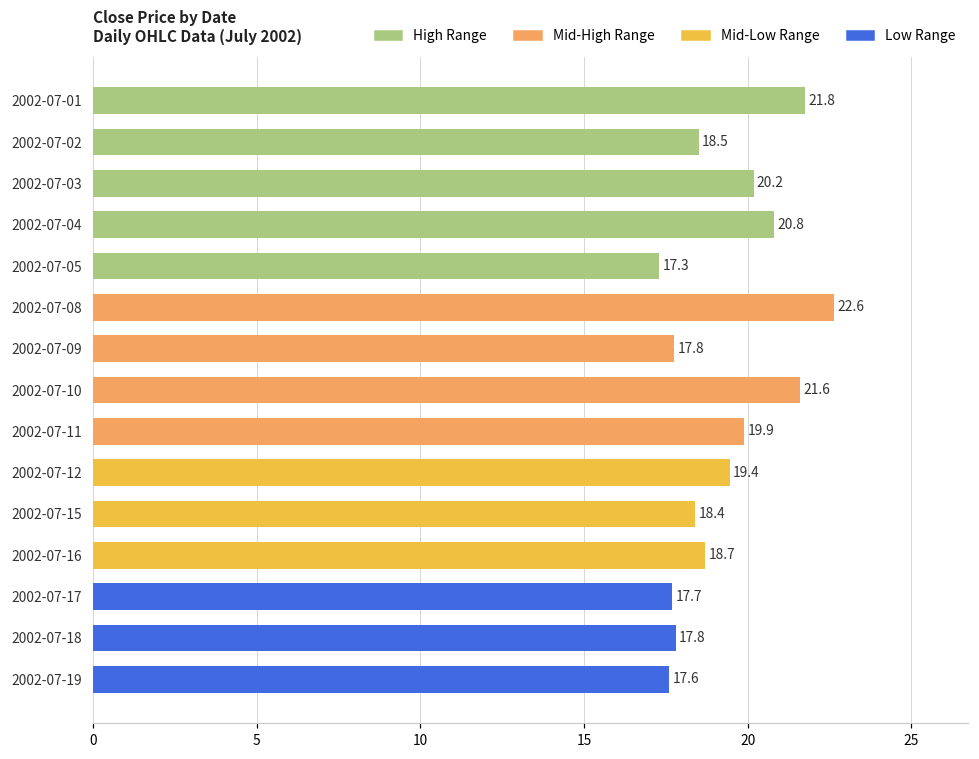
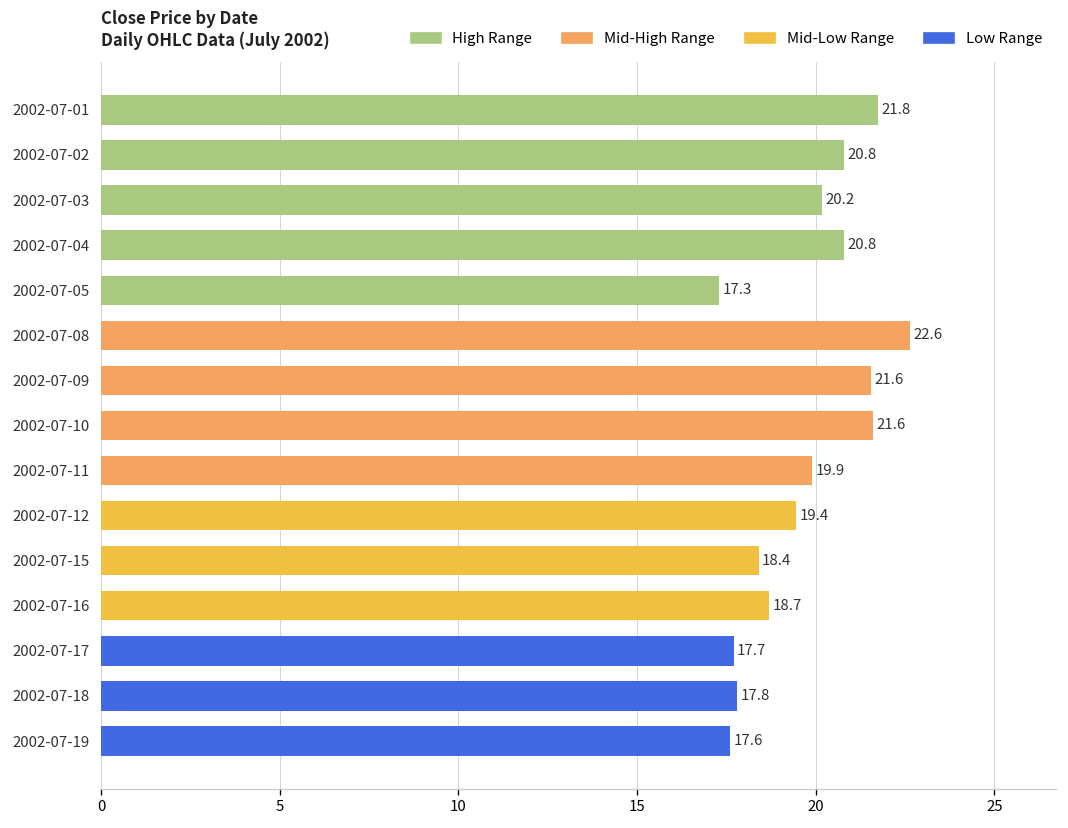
2002-07-02: 18.5 -> 20.8
2002-07-09: 17.8 -> 21.6
